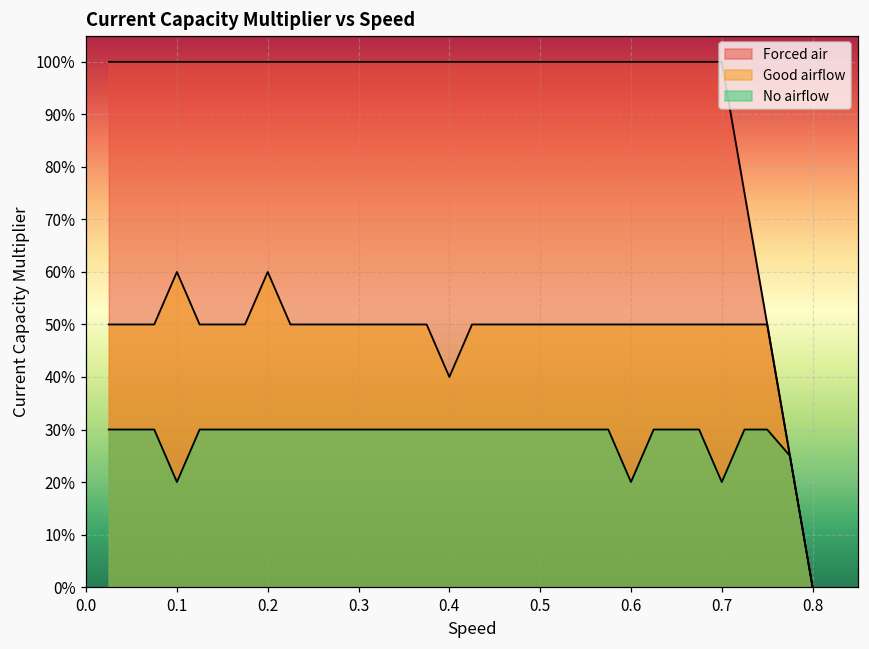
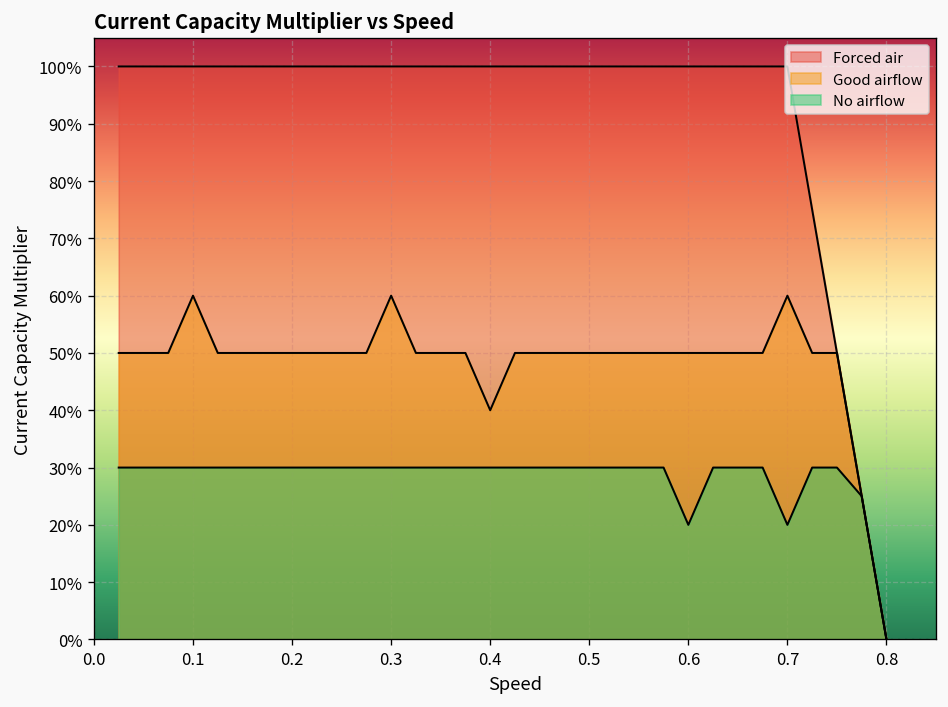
No airflow, 0.1: 20% -> 30%
Good airflow, 0.2: 60% -> 50%
Good airflow, 0.3: 50% -> 60%
Good airflow, 0.7: 50% -> 60%
